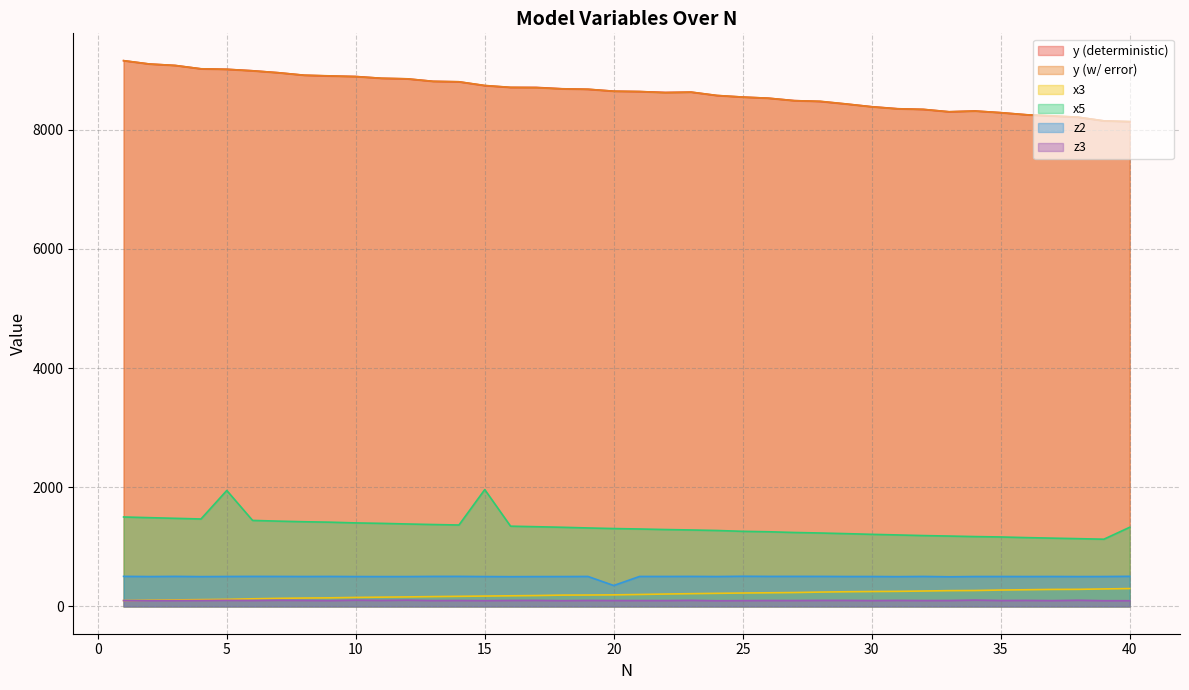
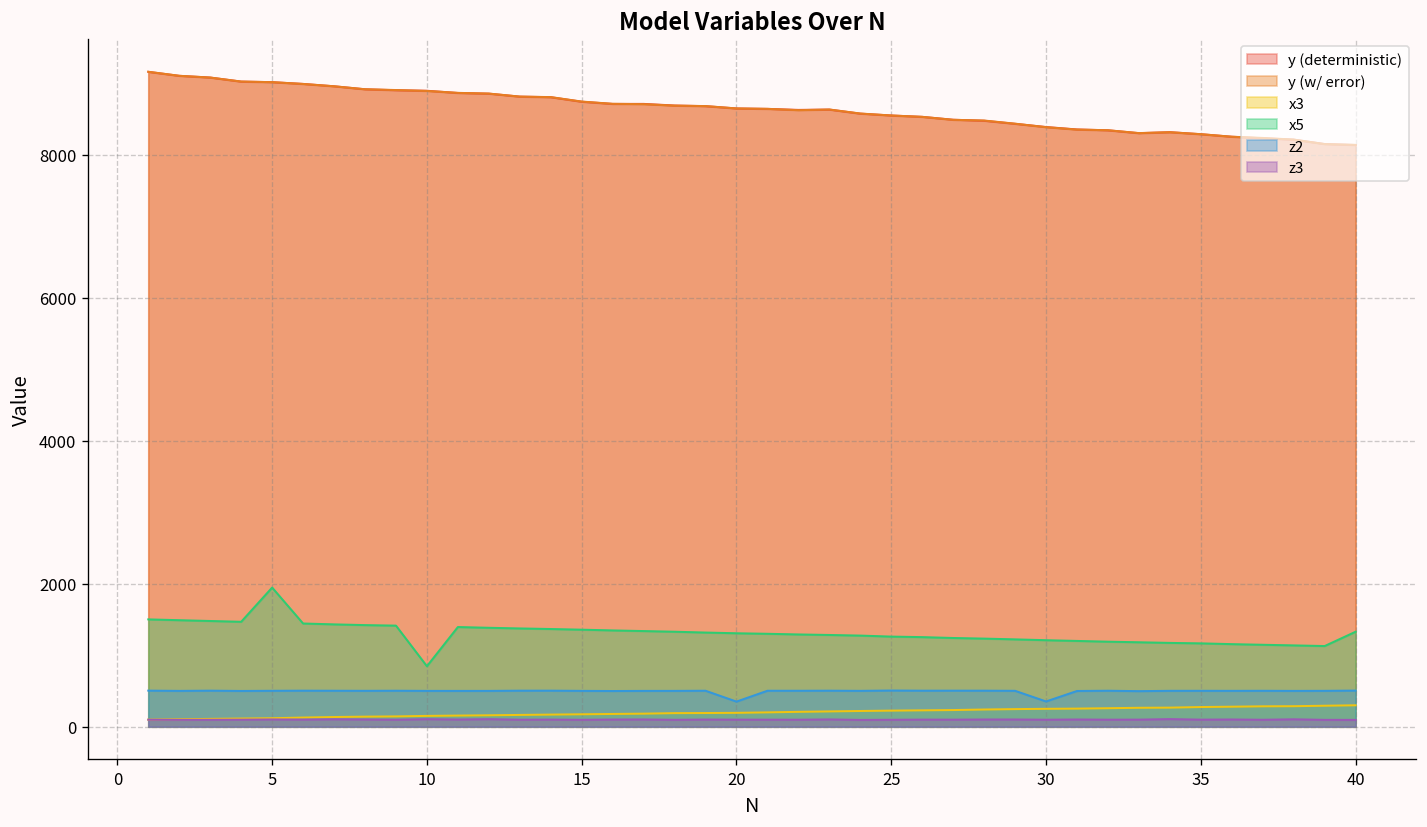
x5, 10: 1400 -> 800
x5, 15: 2000 -> 1400
z2, 30: 500 -> 400
